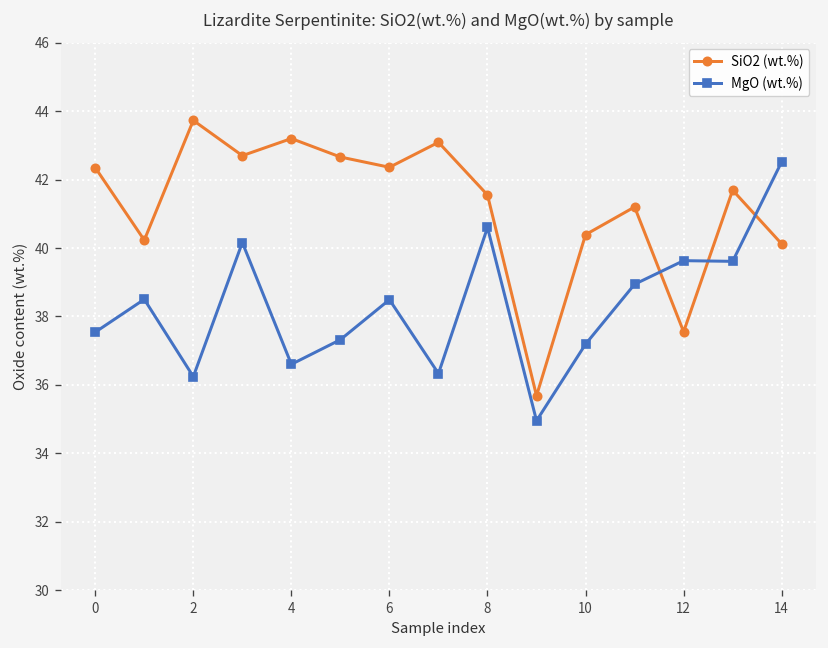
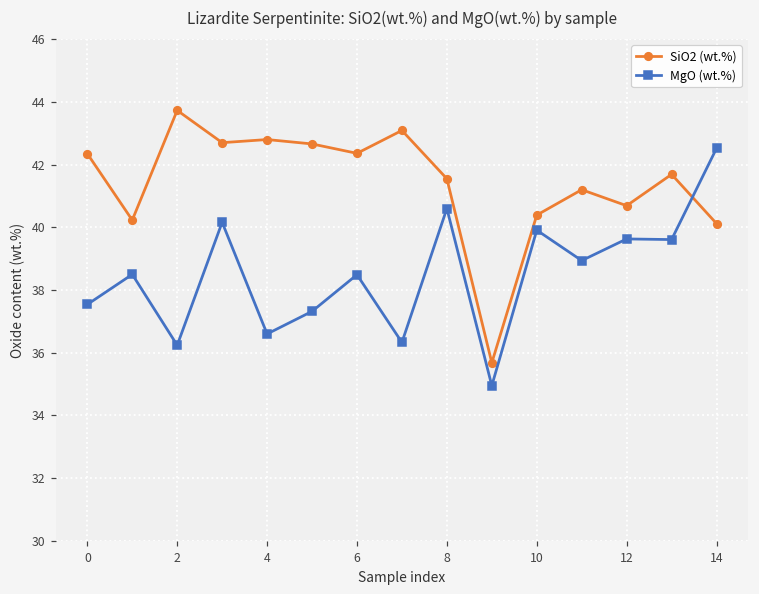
SiO2 (wt.%), 4: 43.2 -> 42.8
MgO (wt.%), 10: 37.2 -> 39.9
SiO2 (wt.%), 12: 37.6 -> 40.7
